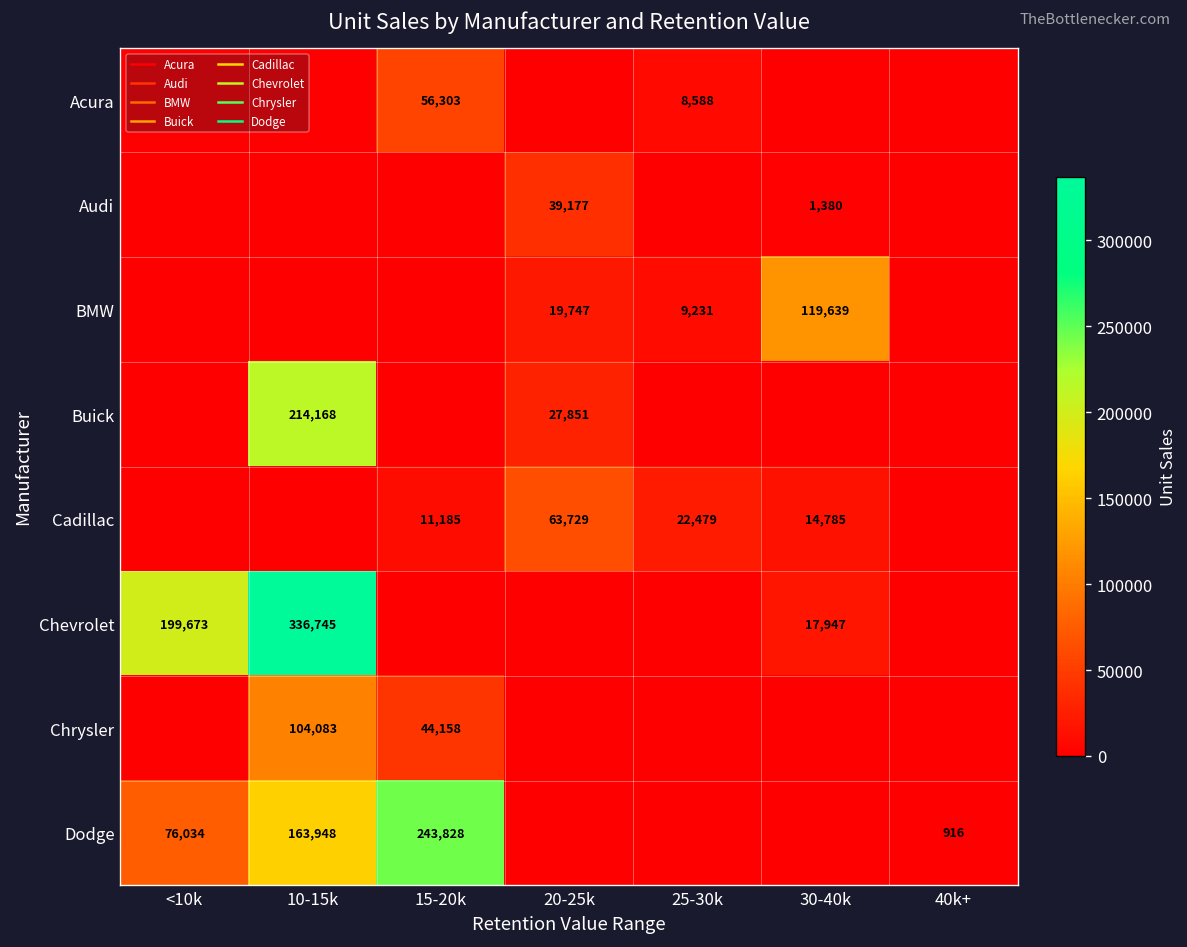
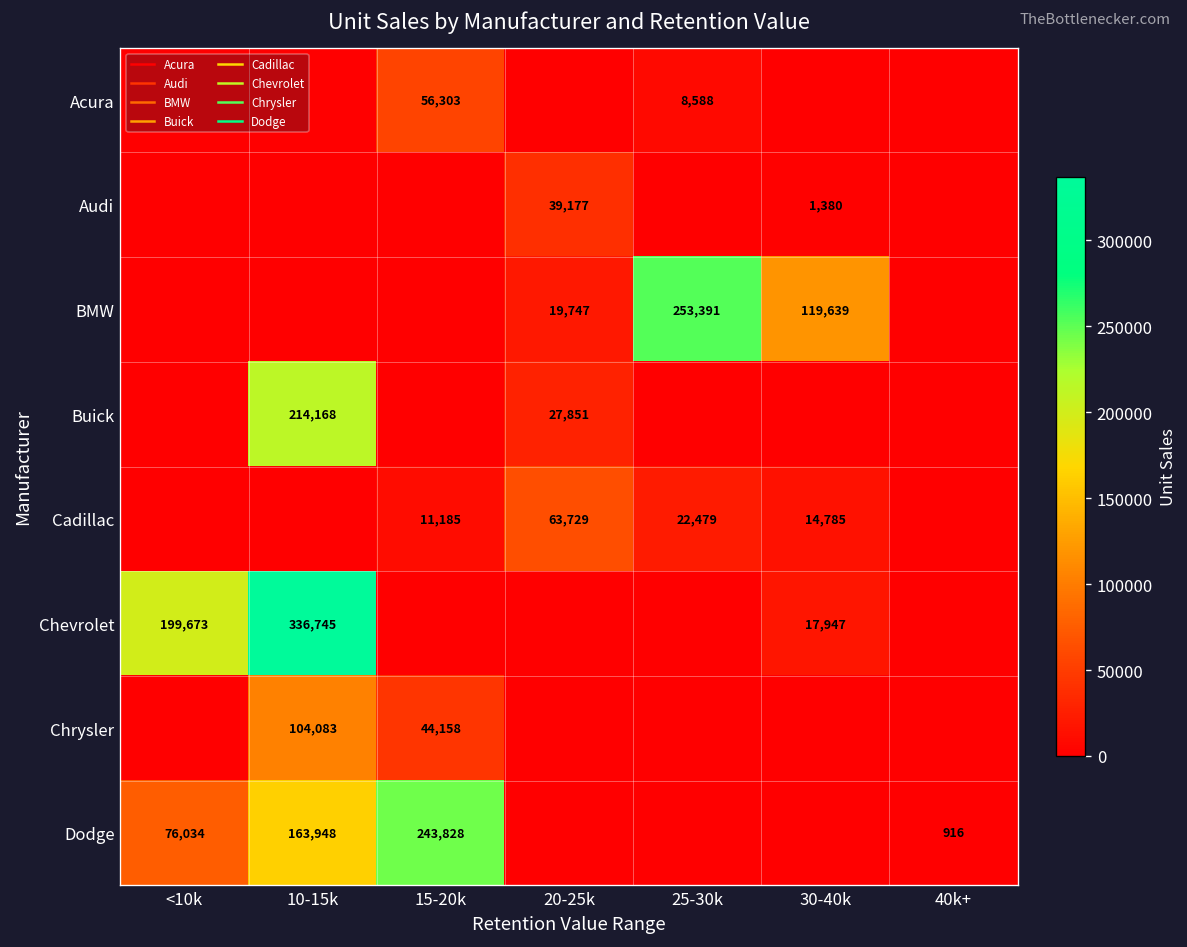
BMW, 25-30k: 9,231 -> 253,391
